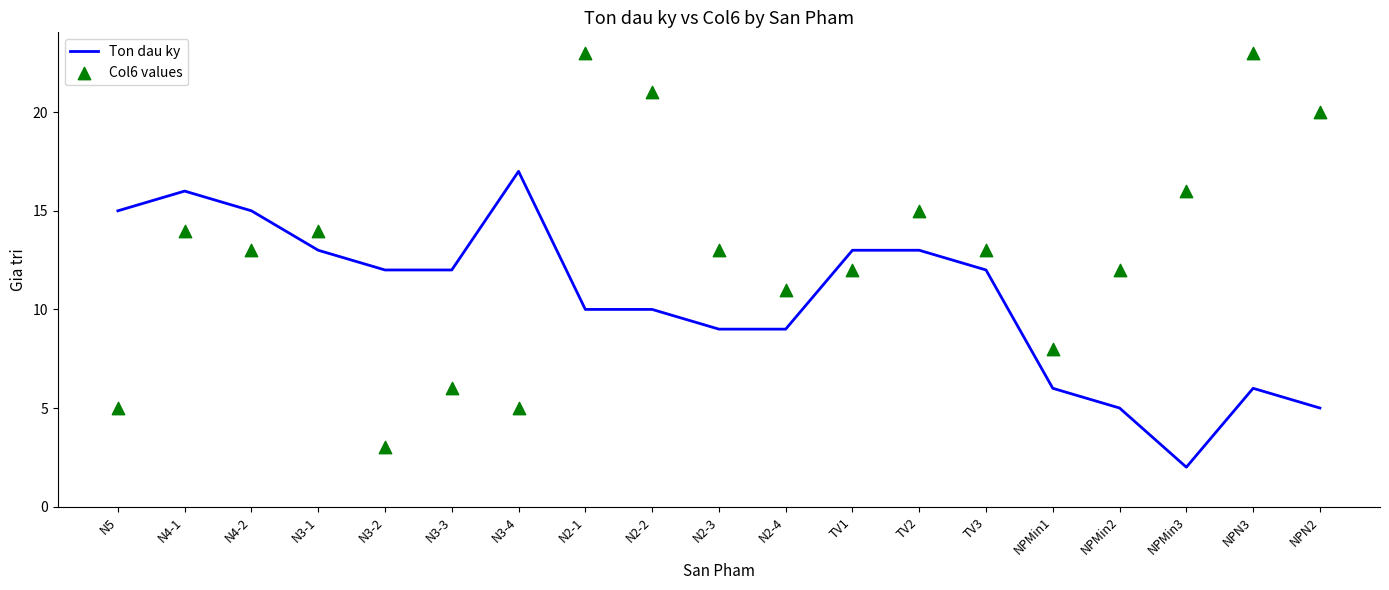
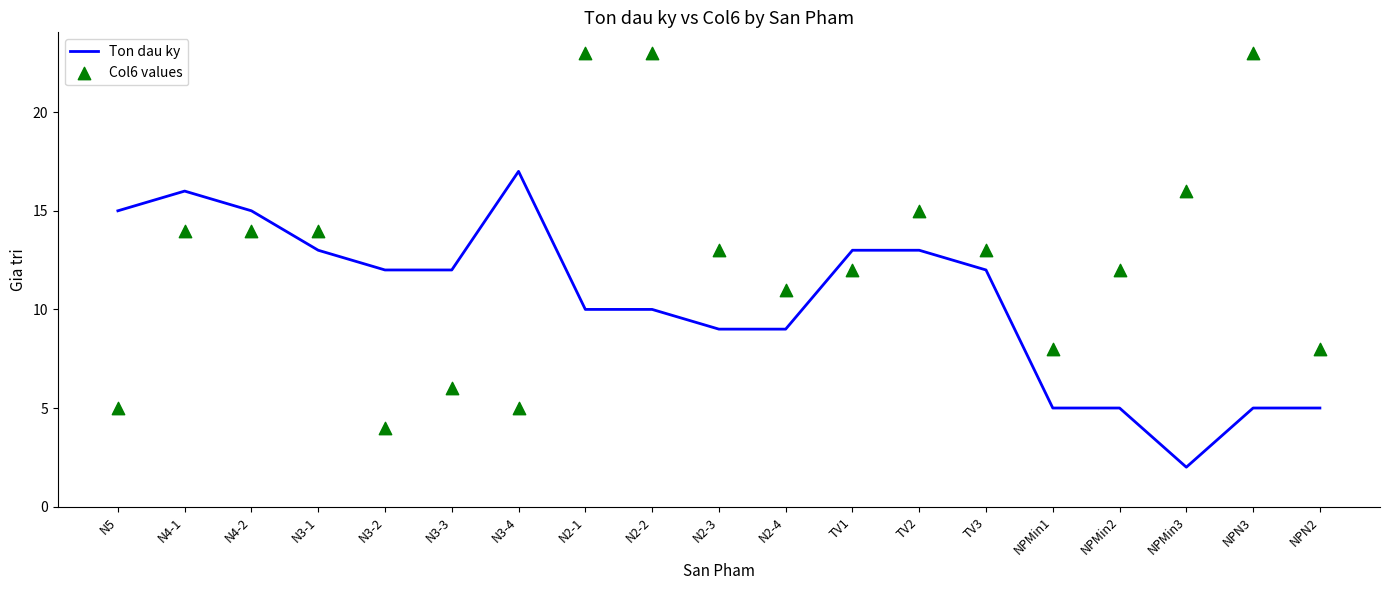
Col6 values, N4-2: 13 -> 14
Col6 values, N3-2: 3 -> 4
Col6 values, N2-2: 21 -> 23
Ton dau ky, NPMin1: 6 -> 5
Ton dau ky, NPN3: 6 -> 5
Col6 values, NPN2: 20 -> 8
